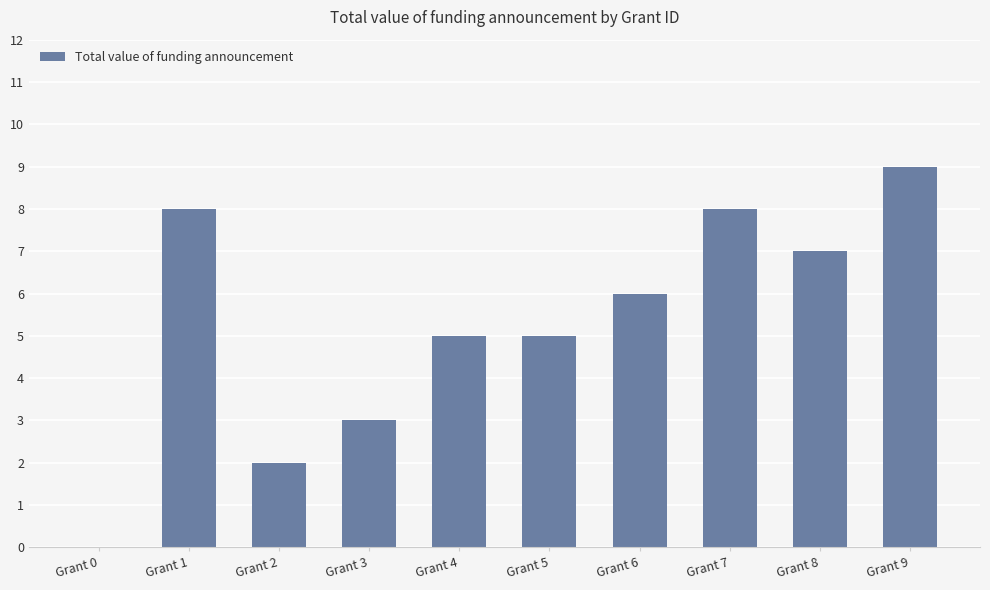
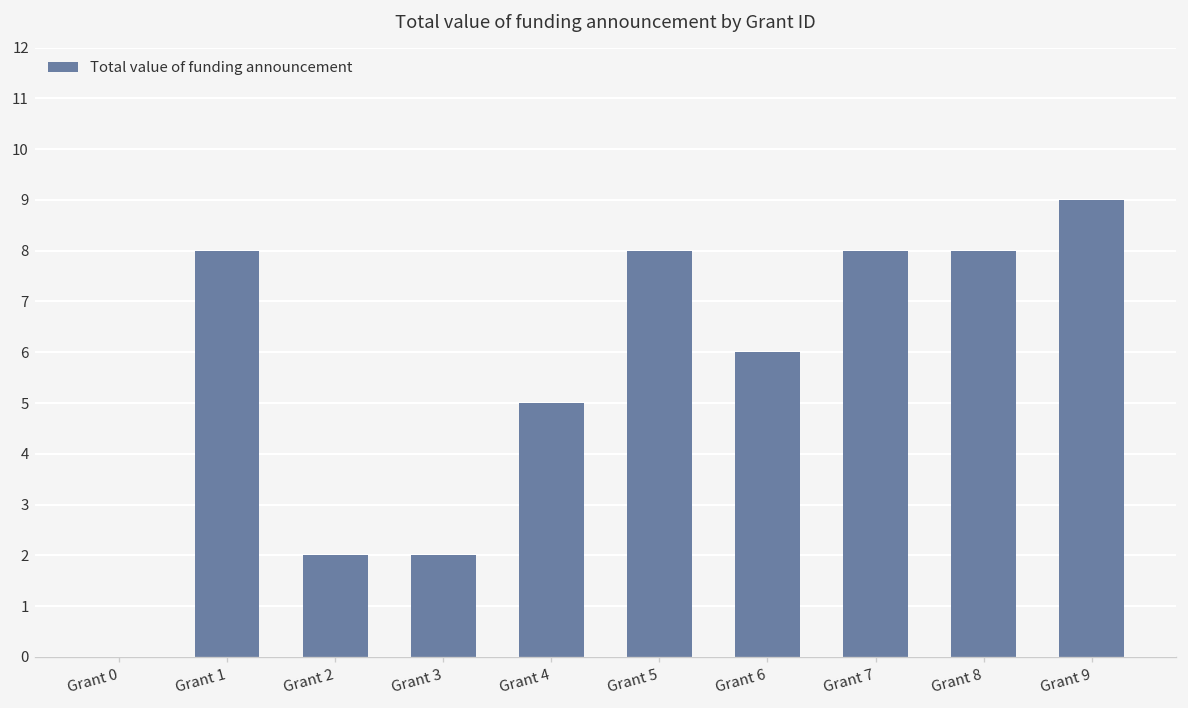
Grant 3: 3 -> 2
Grant 5: 5 -> 8
Grant 8: 7 -> 8
